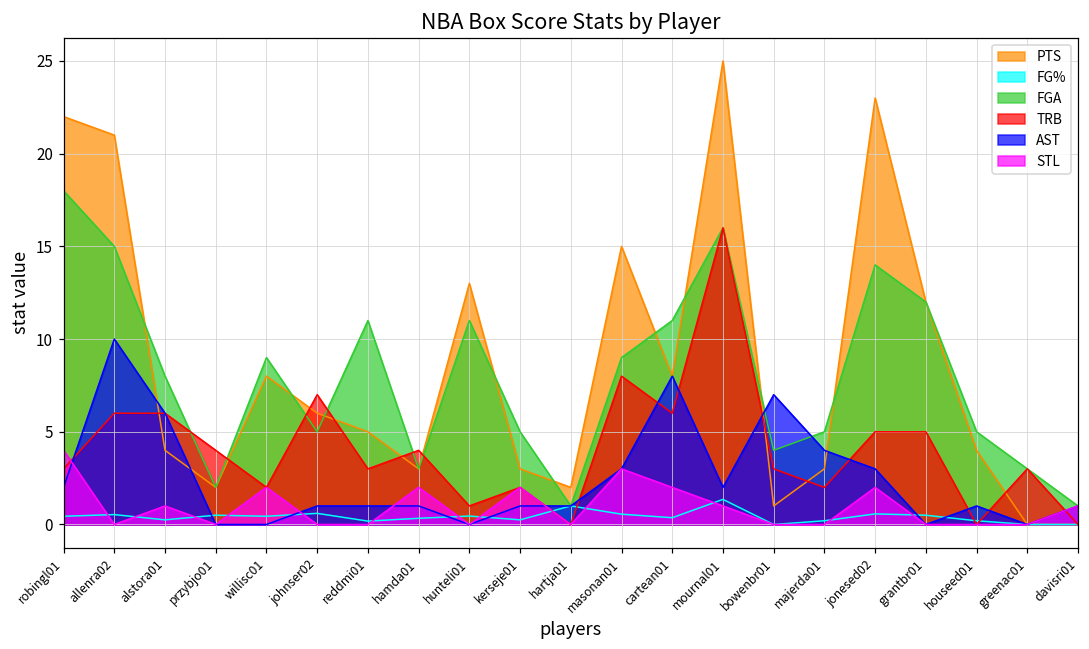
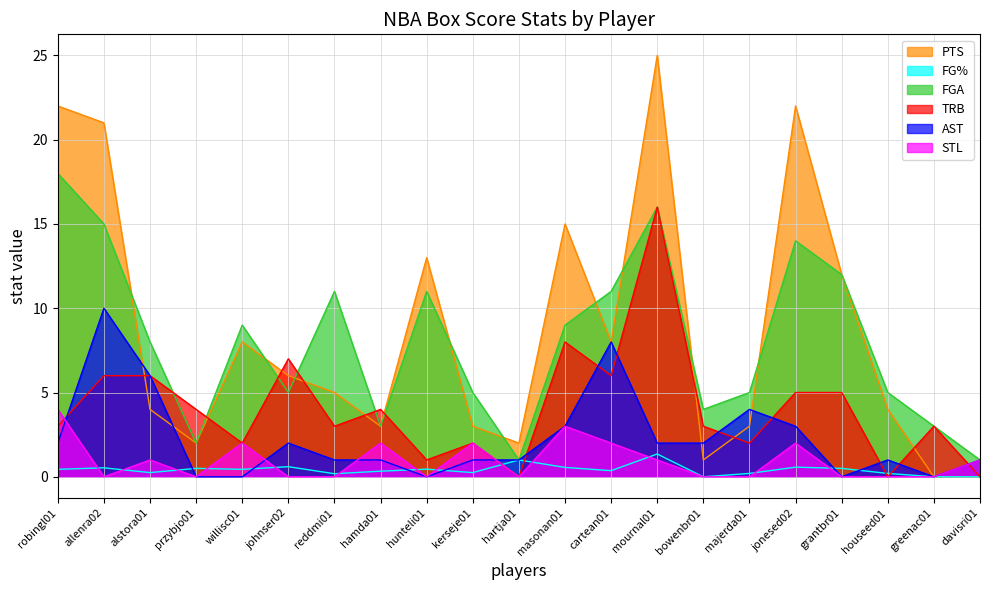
AST, johnser02: 1 -> 2
AST, bowenbr01: 7 -> 2
PTS, jonesed02: 23 -> 22
